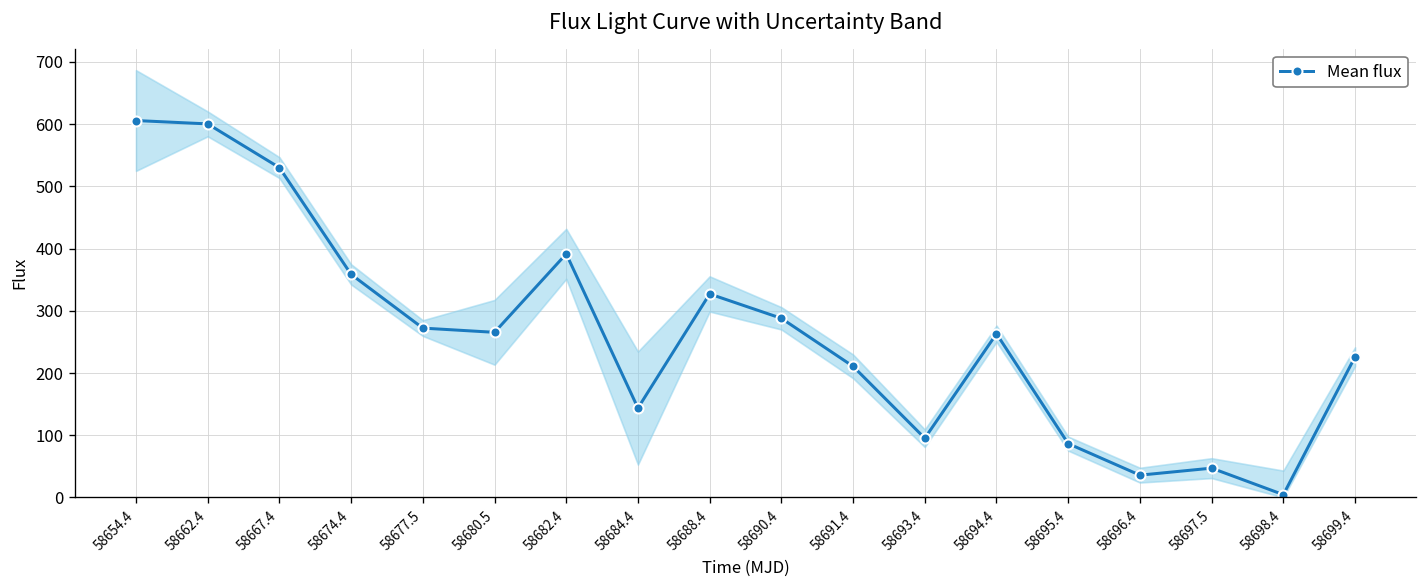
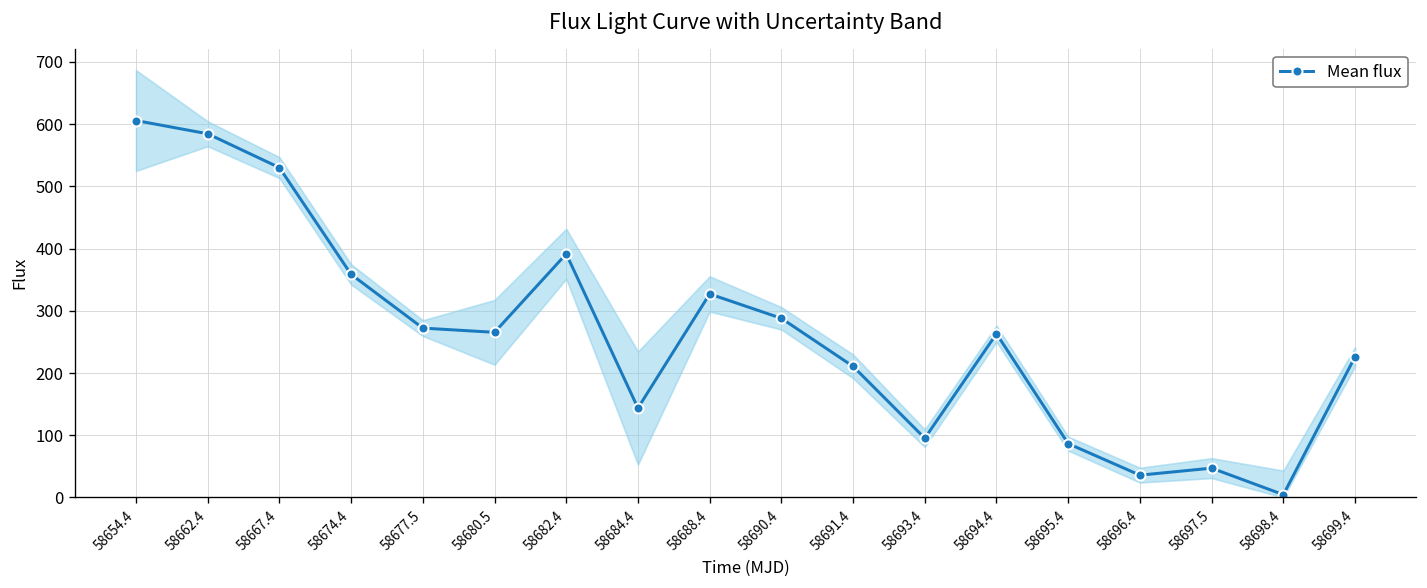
Mean flux, 58662.4: 600 -> 580
